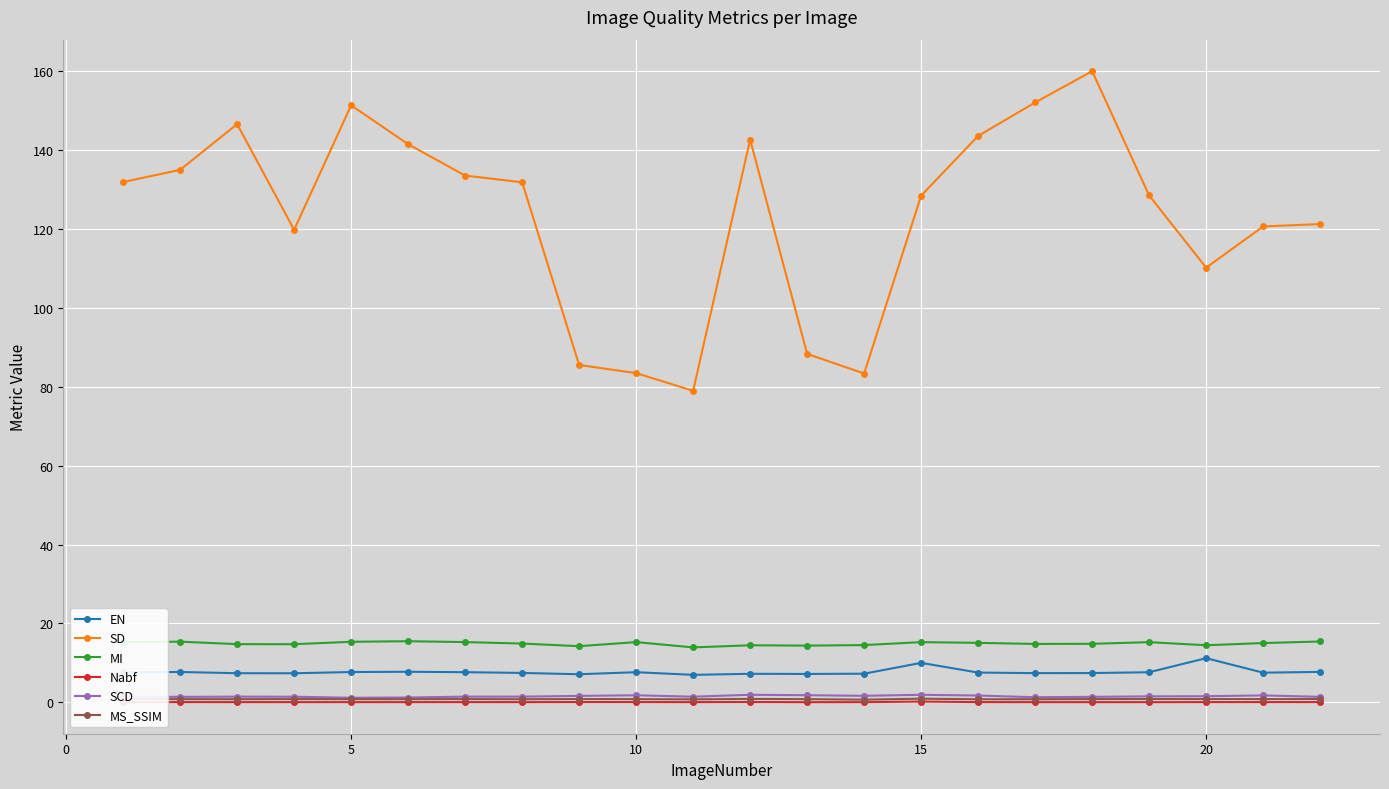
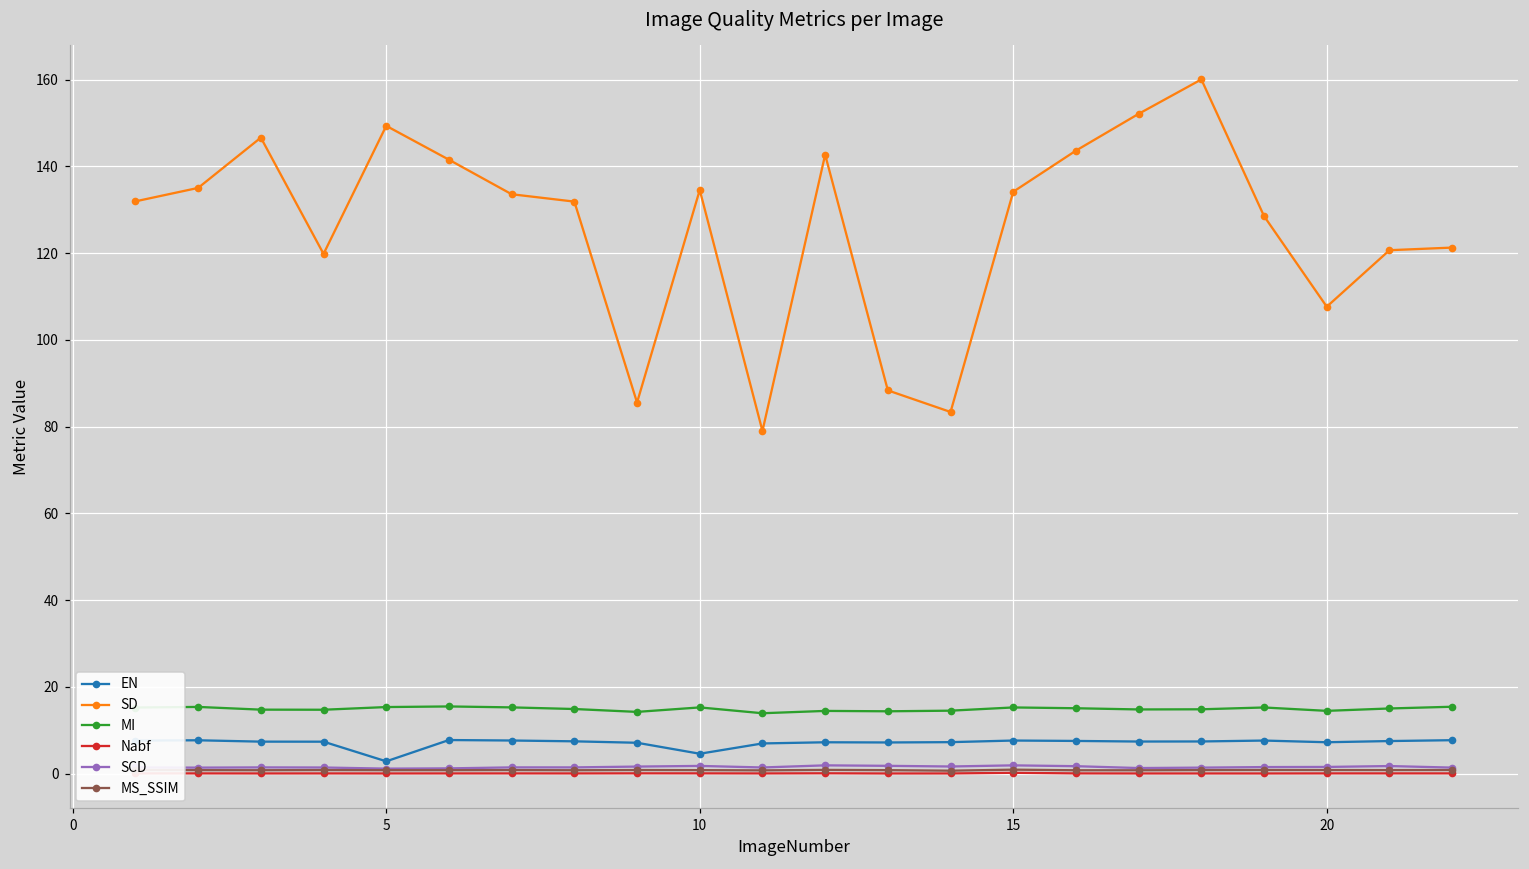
EN, 5: 8 -> 3
SD, 5: 151 -> 149
EN, 10: 8 -> 5
SD, 10: 83 -> 135
EN, 15: 10 -> 8
SD, 15: 128 -> 134
EN, 20: 11 -> 7
SD, 20: 110 -> 108
